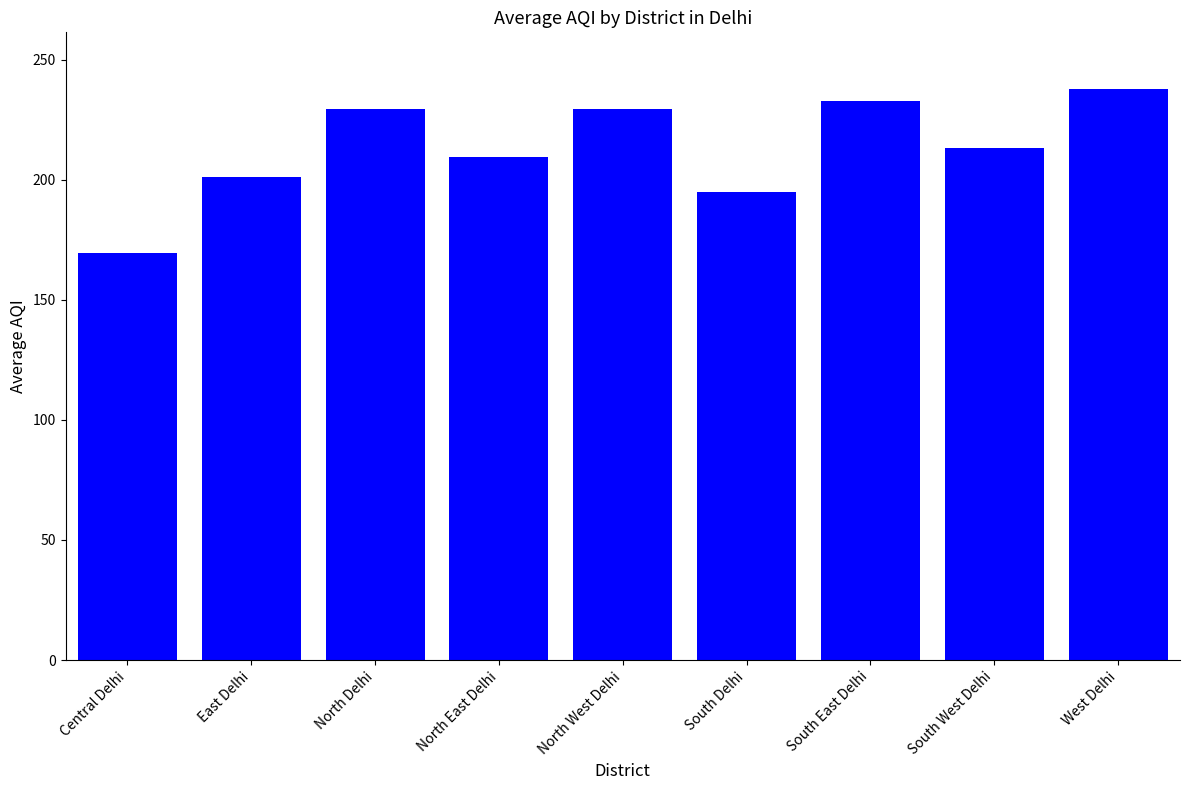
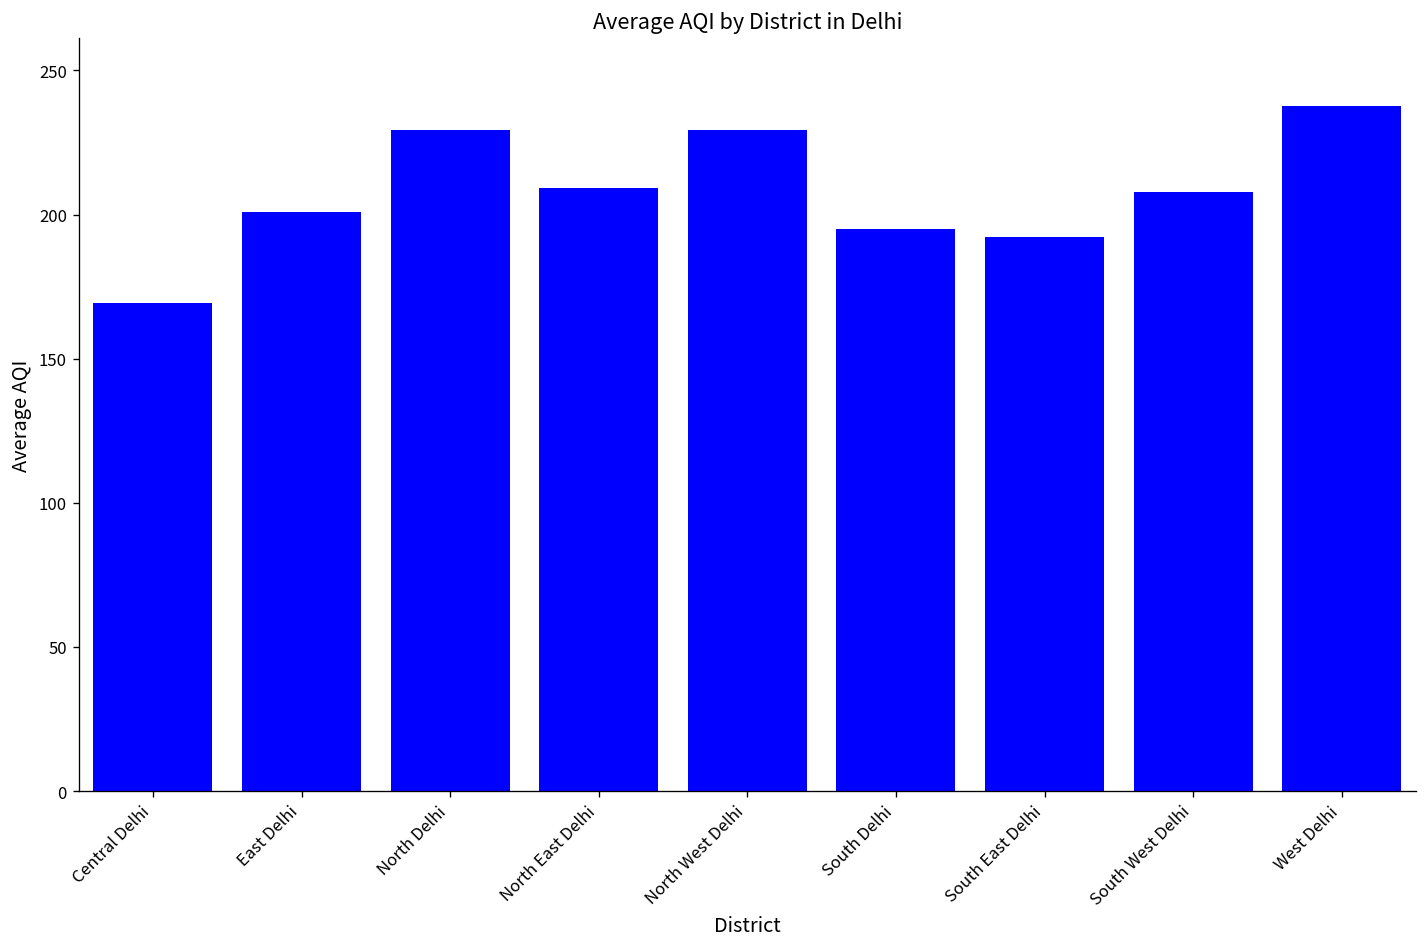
South East Delhi: 233 -> 192
South West Delhi: 213 -> 208
